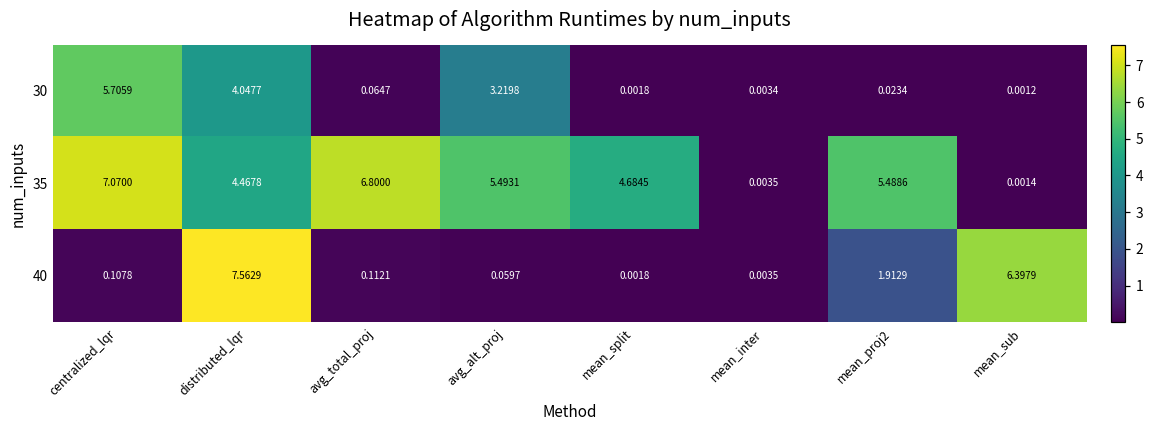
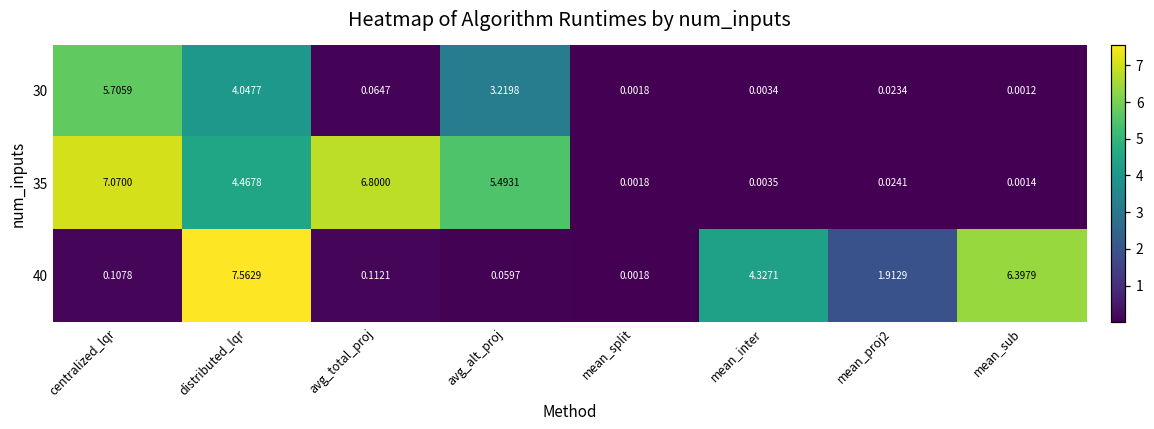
35, mean_split: 4.6845 -> 0.0018
35, mean_proj2: 5.4886 -> 0.0241
40, mean_inter: 0.0035 -> 4.3271
